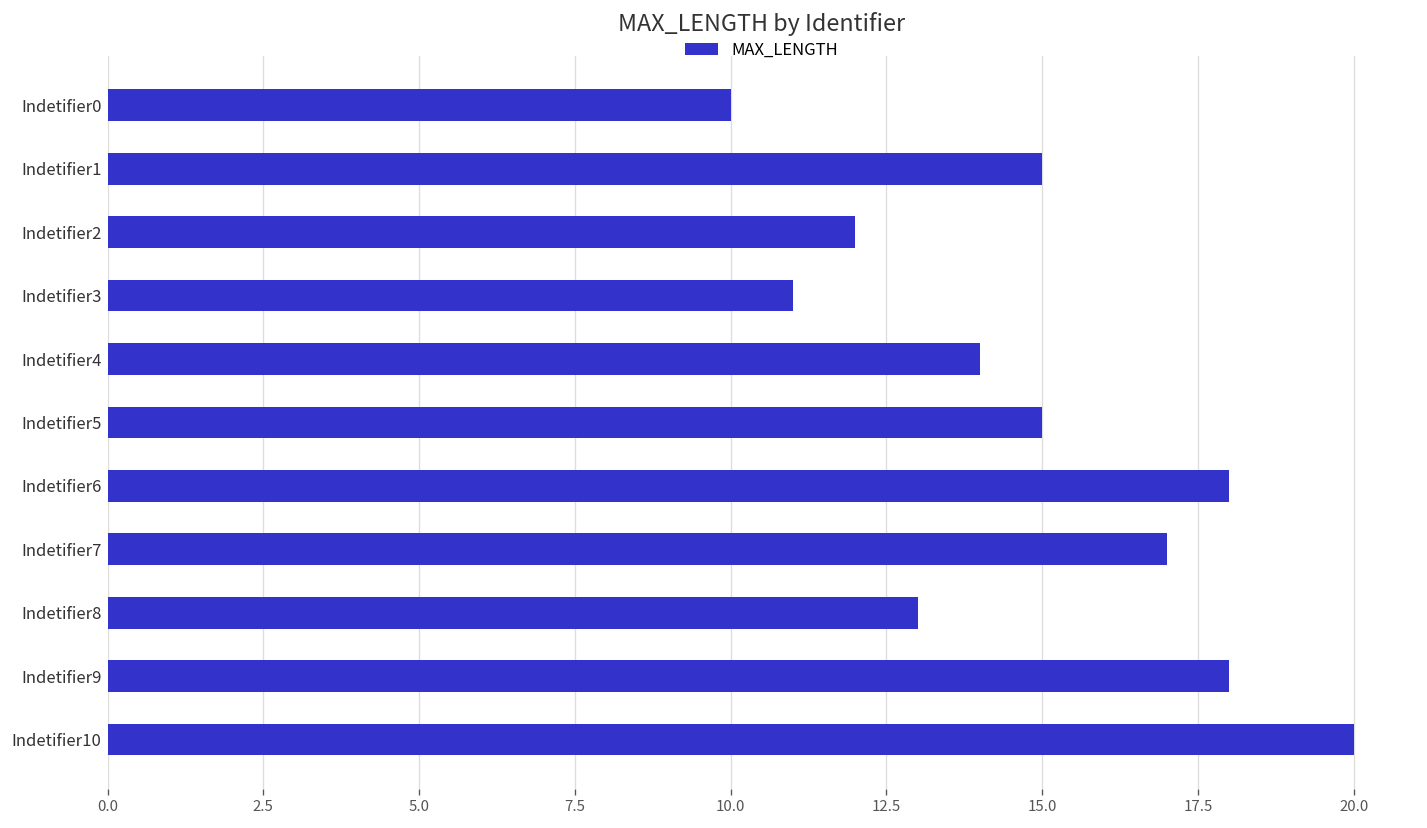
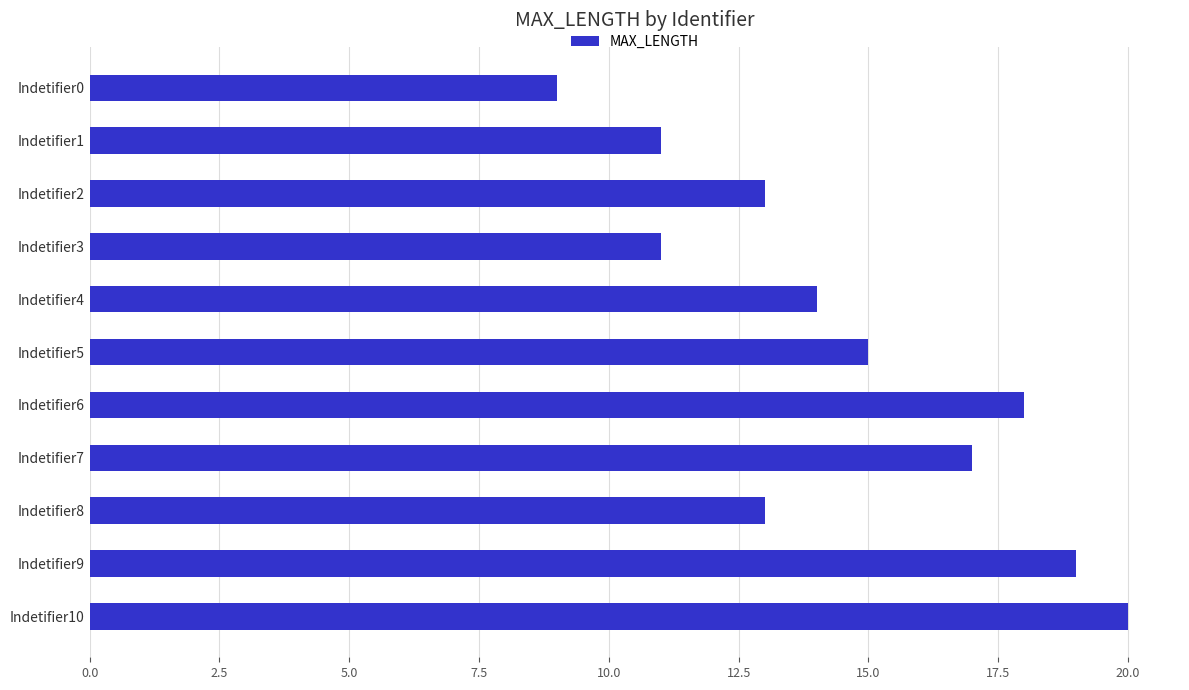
Indetifier0: 10 -> 9
Indetifier1: 15 -> 11
Indetifier2: 12 -> 13
Indetifier9: 18 -> 19
